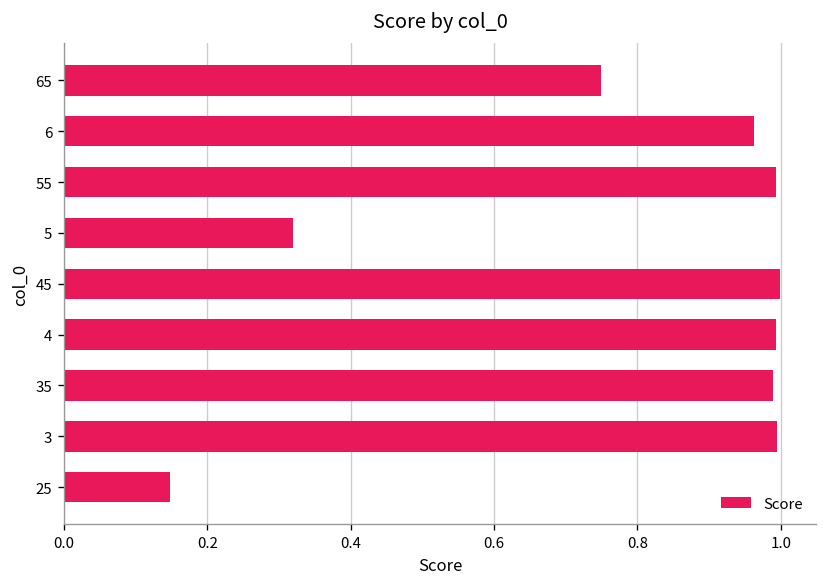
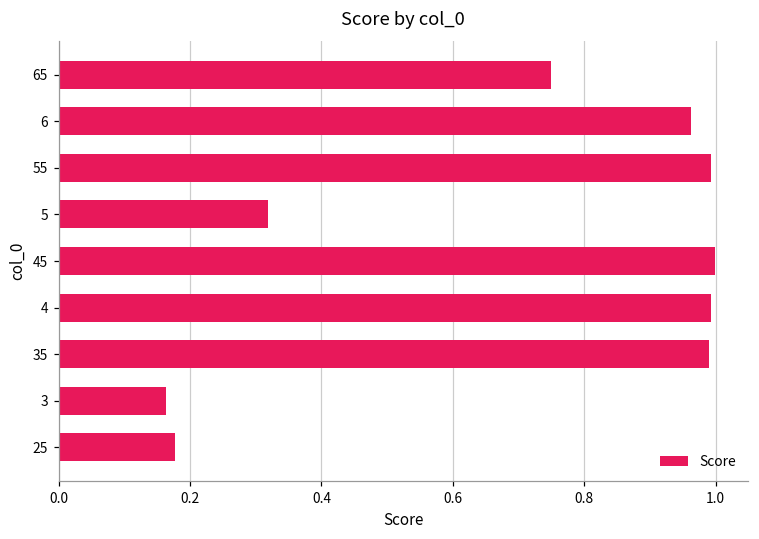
3: 0.99 -> 0.16
25: 0.15 -> 0.18
